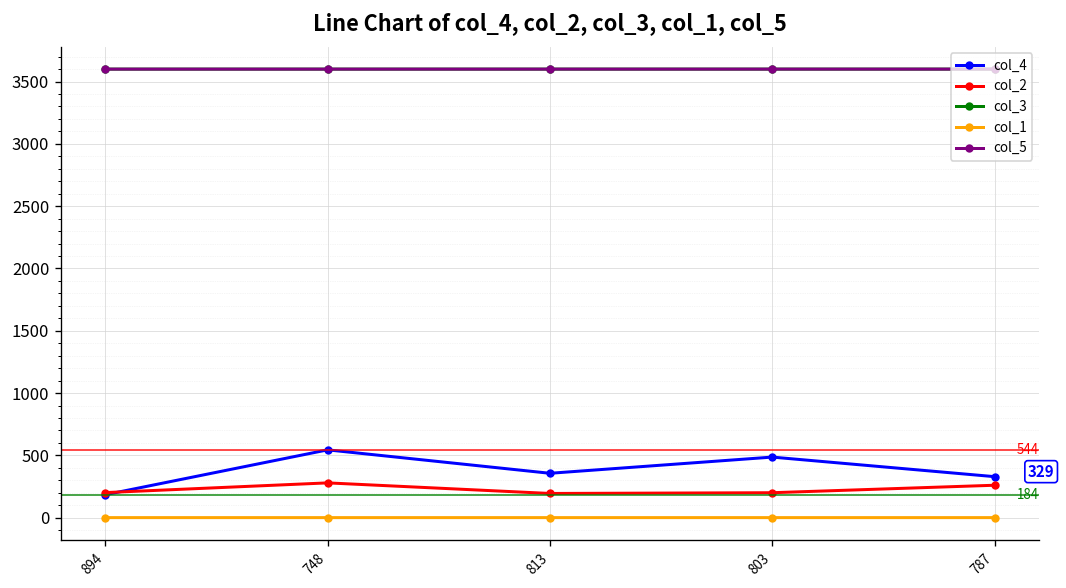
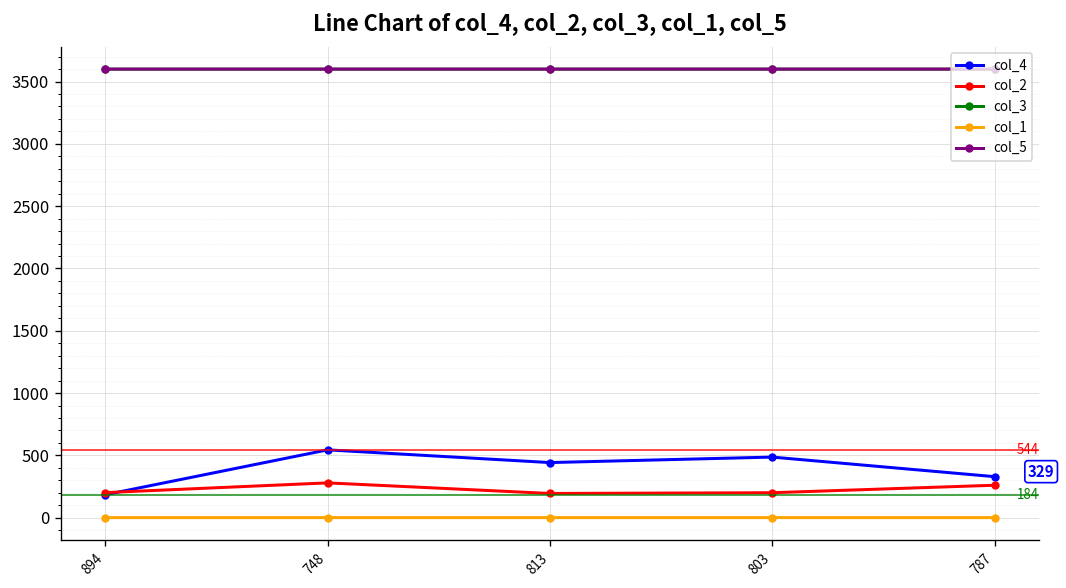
col_4, 813: 360 -> 440
